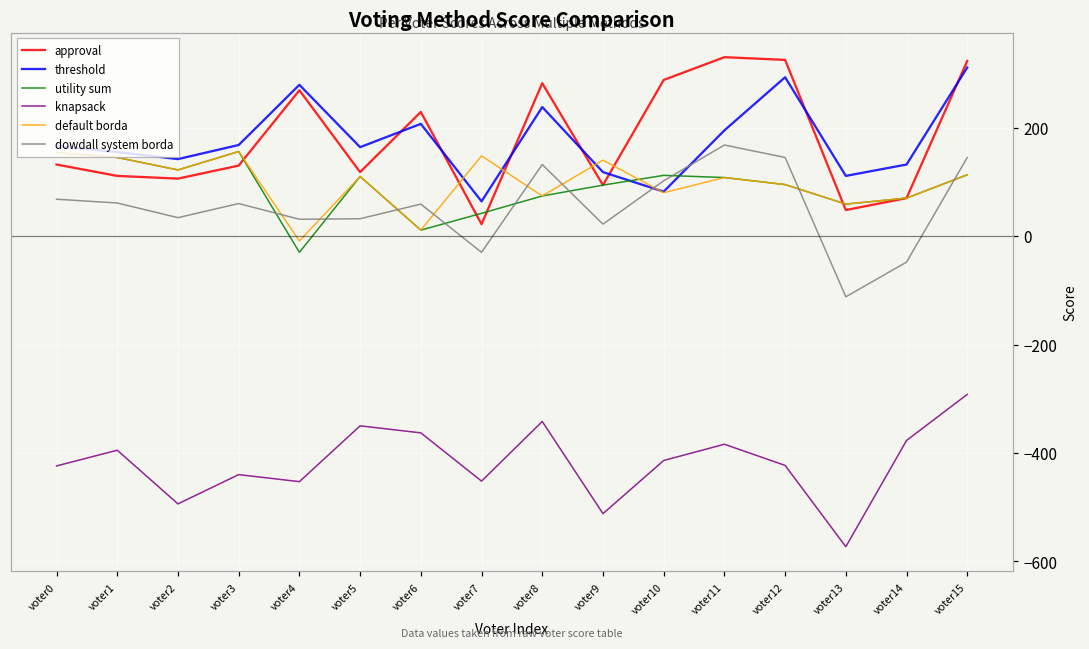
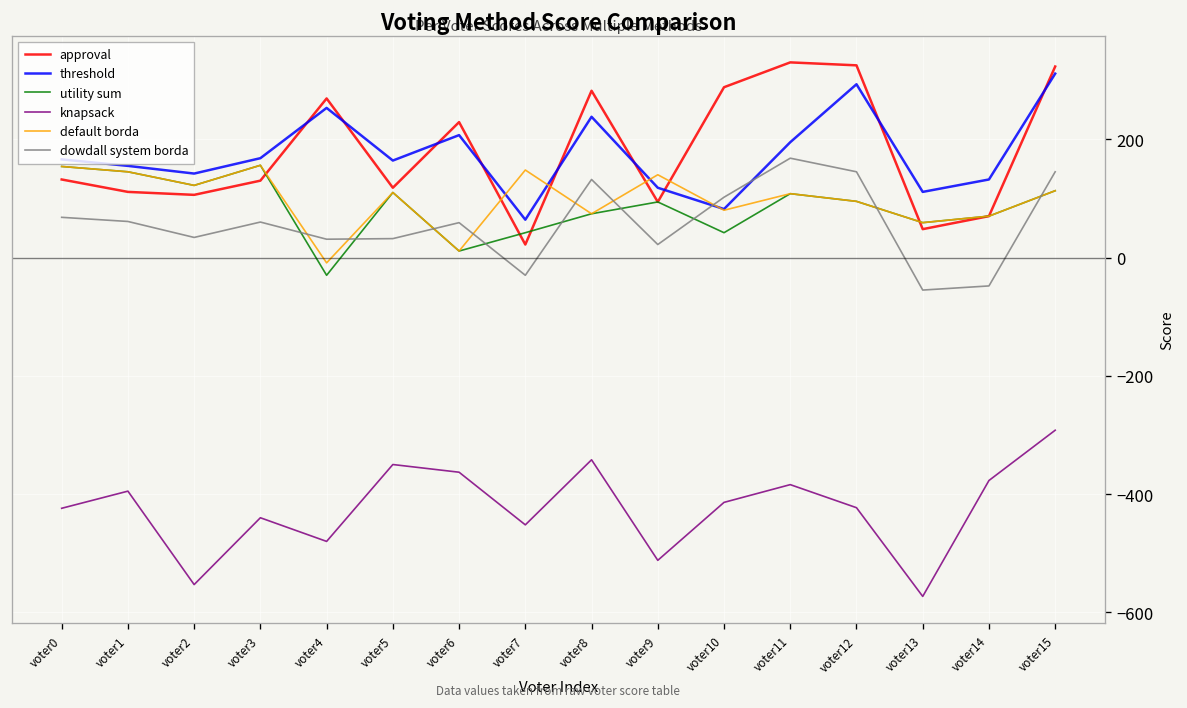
knapsack, voter2: -490 -> -550
threshold, voter4: 280 -> 250
knapsack, voter4: -450 -> -480
utility sum, voter10: 110 -> 40
dowdall system borda, voter13: -110 -> -60
